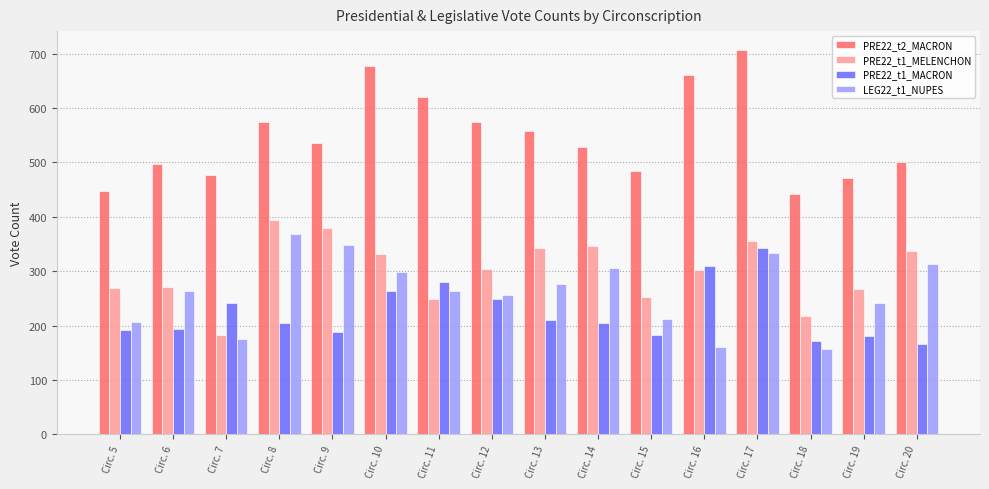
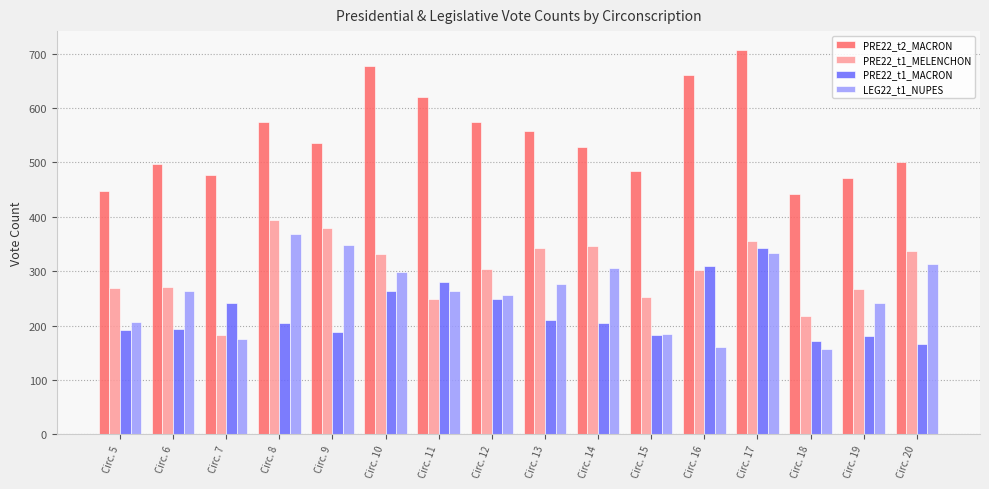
LEG22_t1_NUPES, Circ. 15: 210 -> 180
